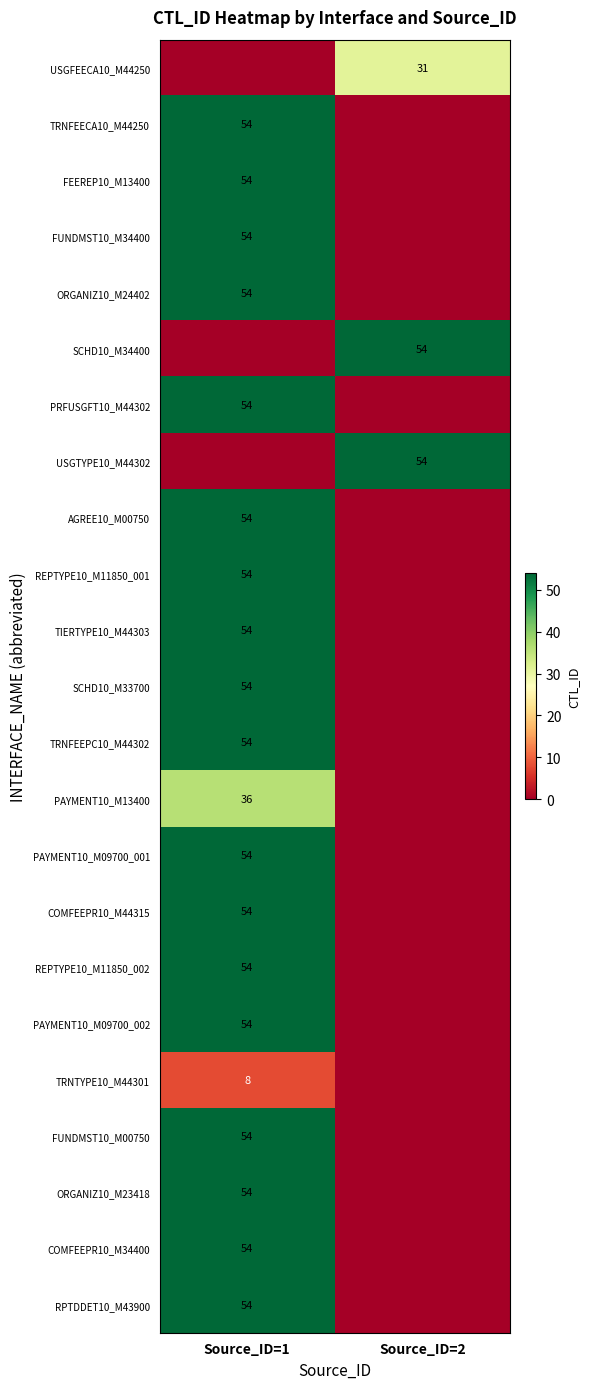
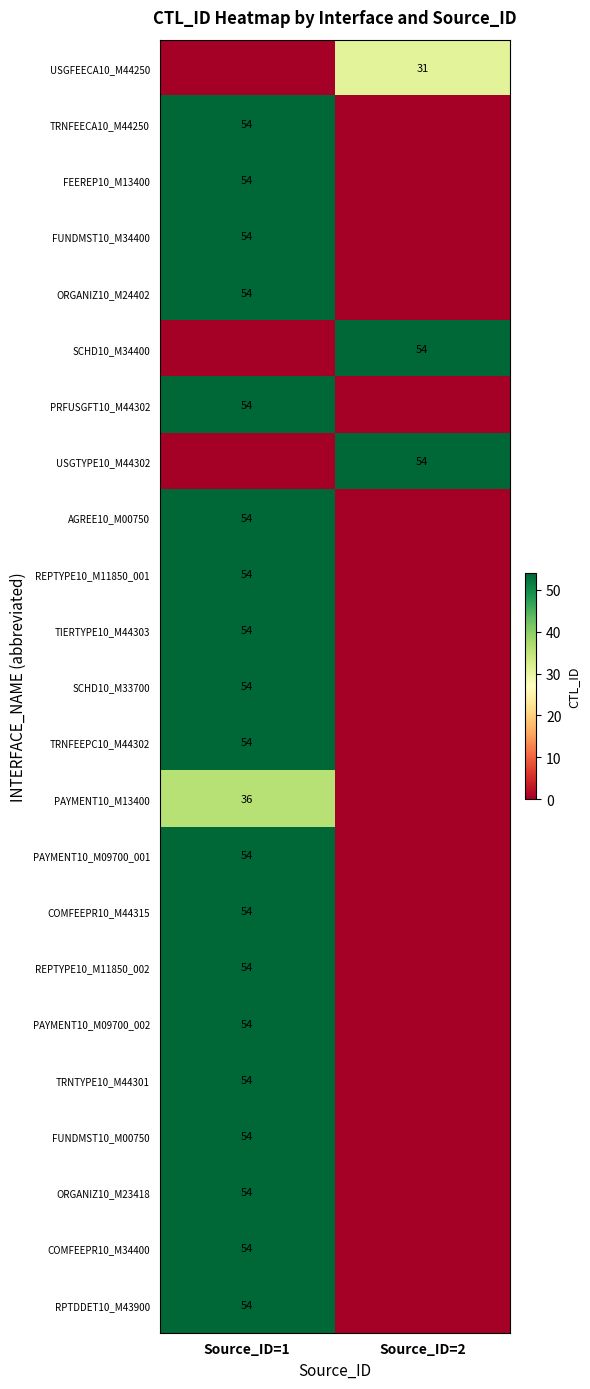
TRNTYPE10_M44301, Source_ID=1: 8 -> 54
